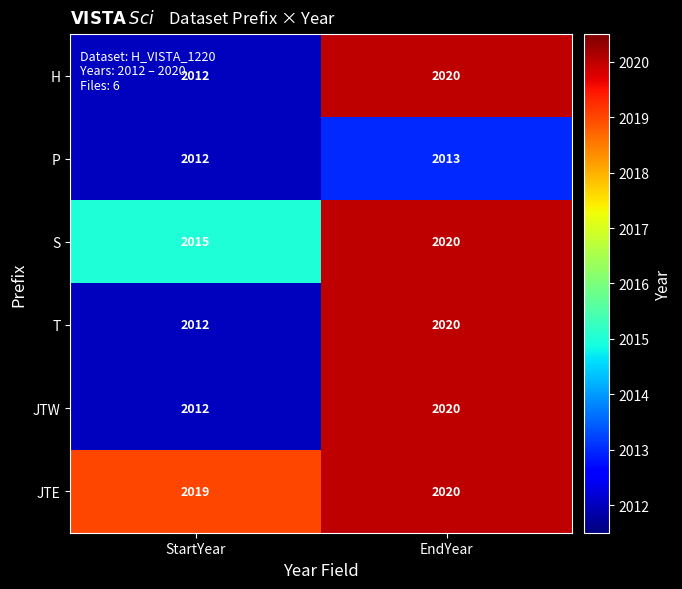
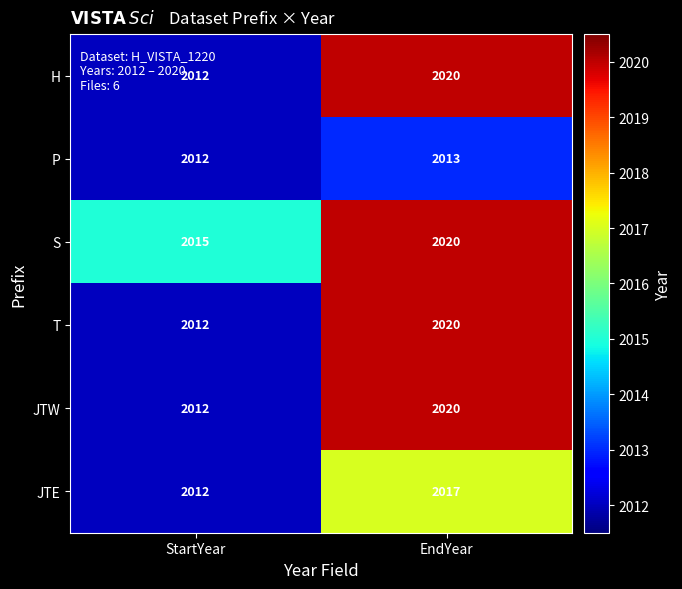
JTE, StartYear: 2019 -> 2012
JTE, EndYear: 2020 -> 2017
